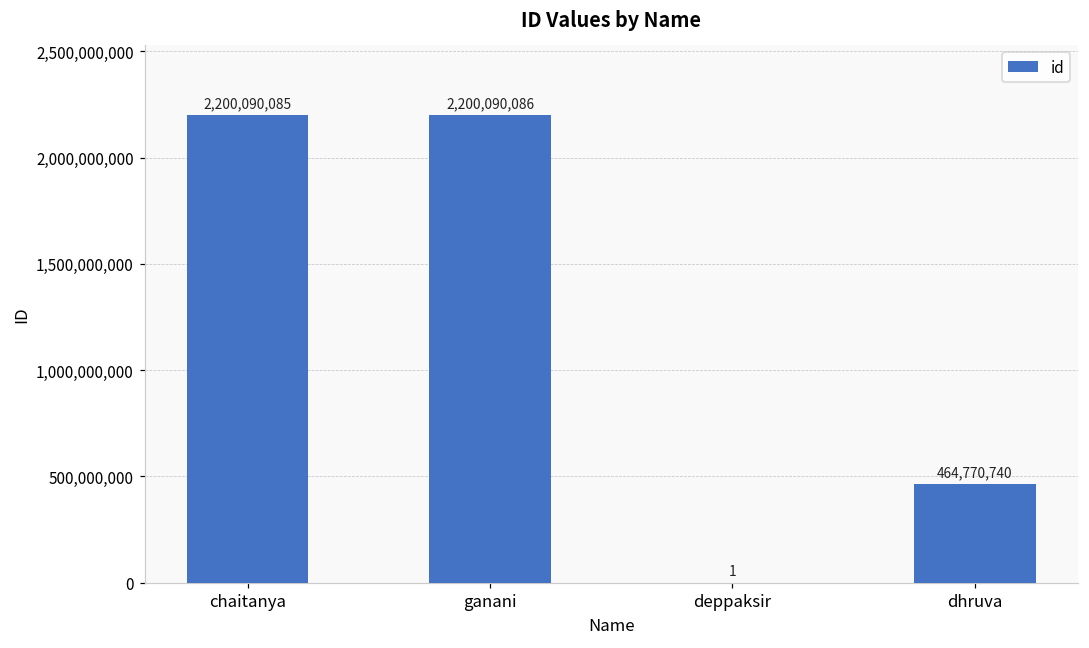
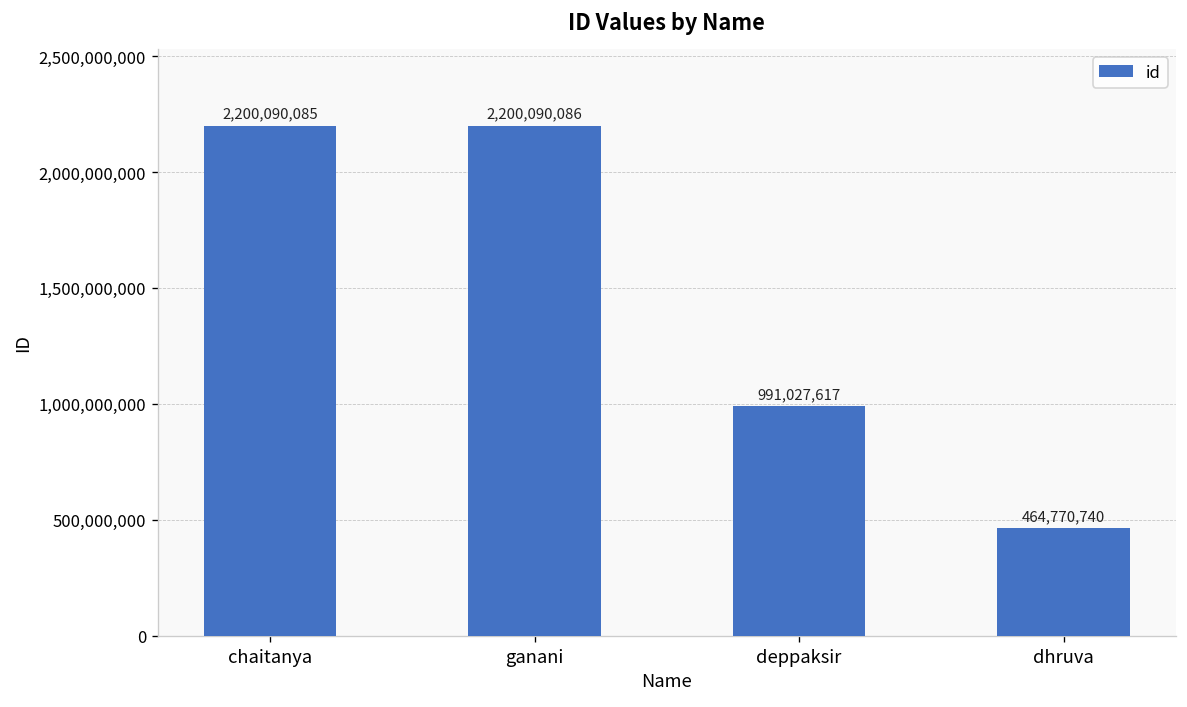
deppaksir: 1 -> 991,027,617
